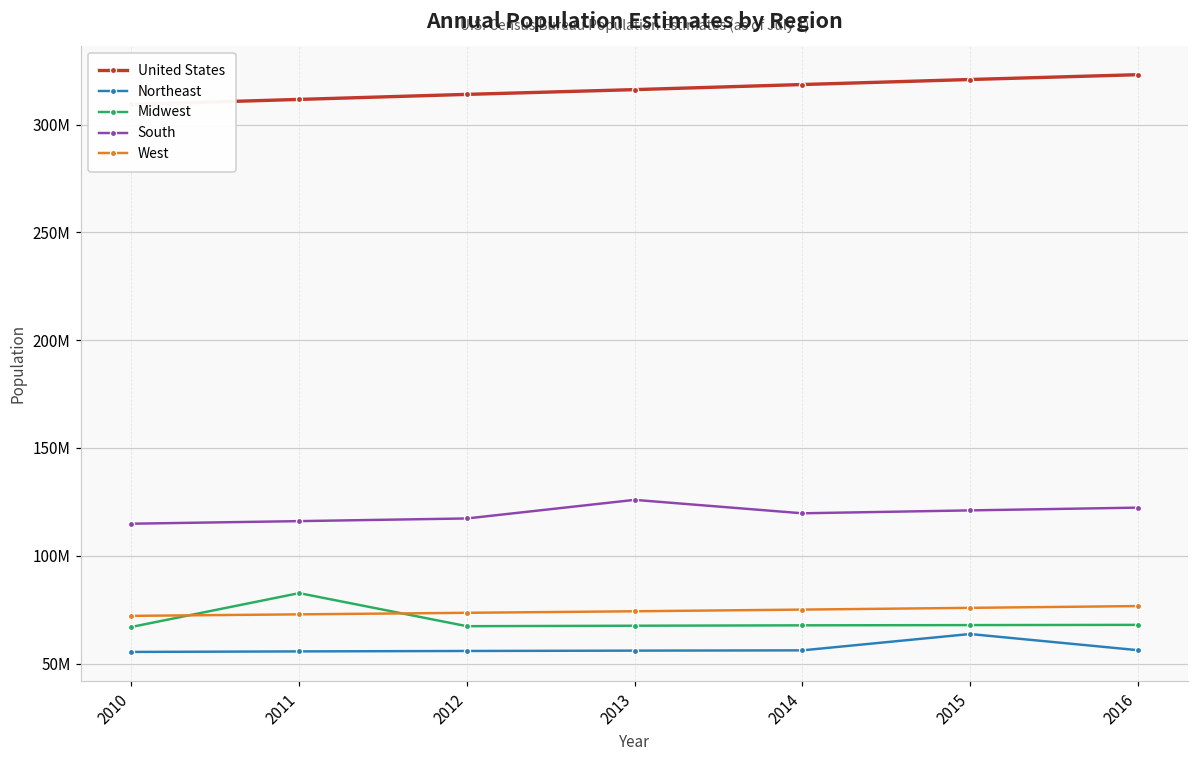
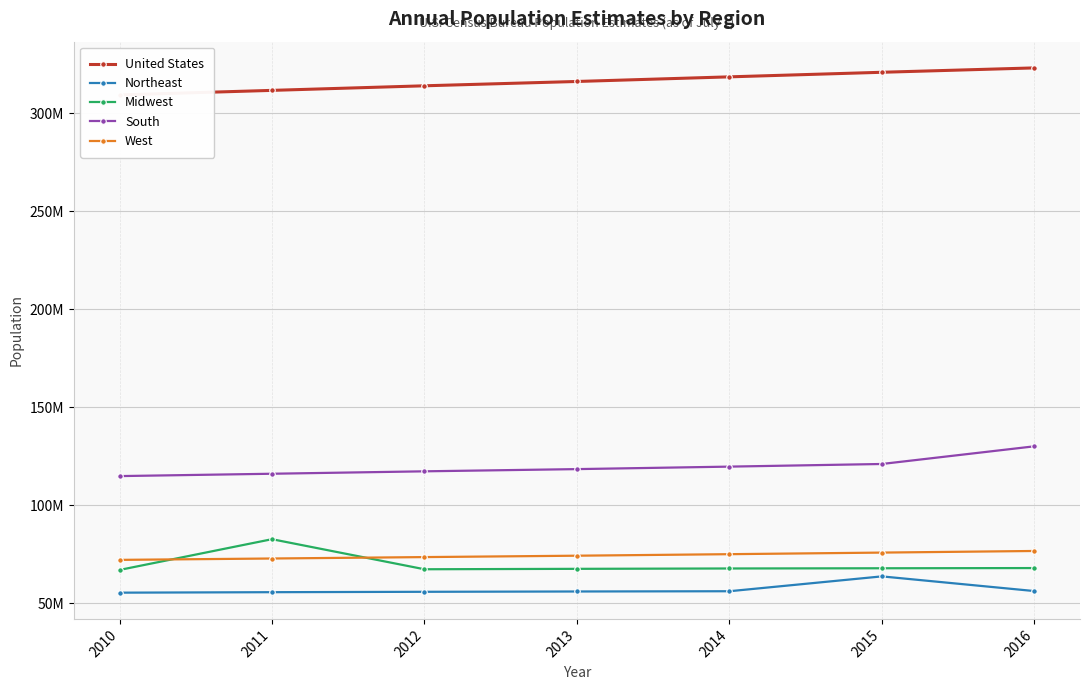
South, 2013: 126000000 -> 118000000
South, 2016: 122000000 -> 130000000
